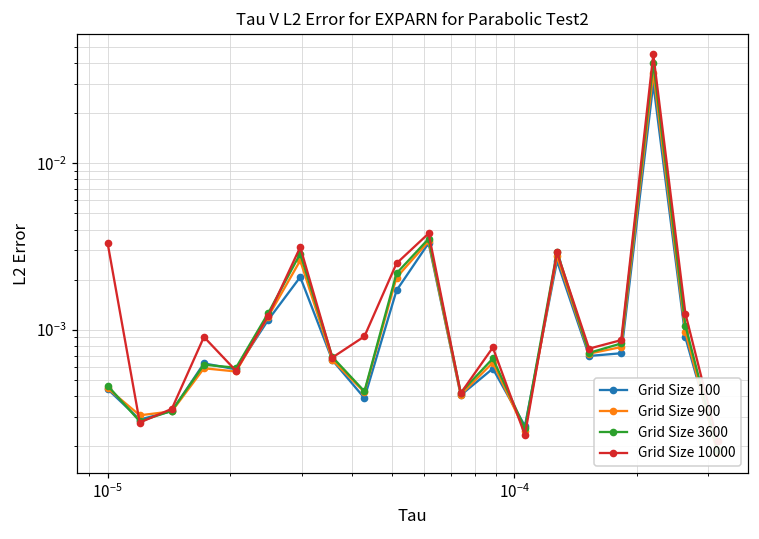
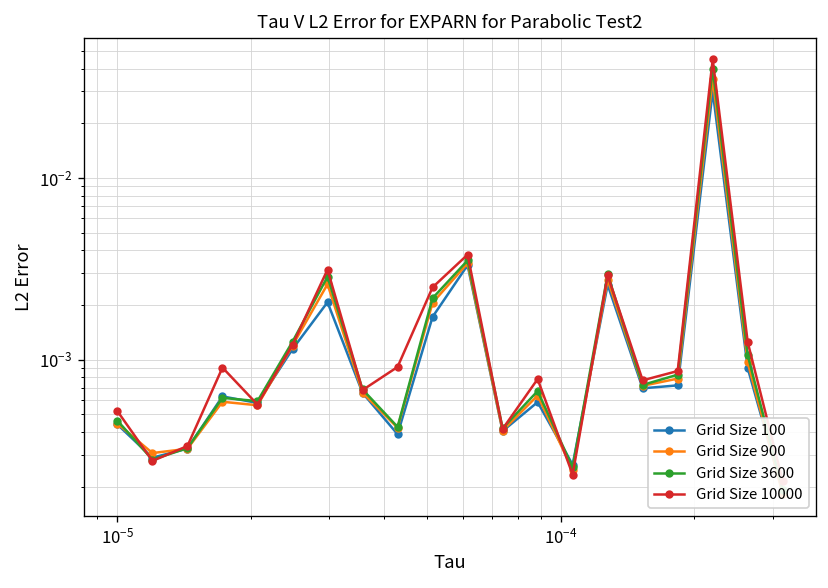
Grid Size 10000, 10^-5: 0.0033 -> 0.00052
